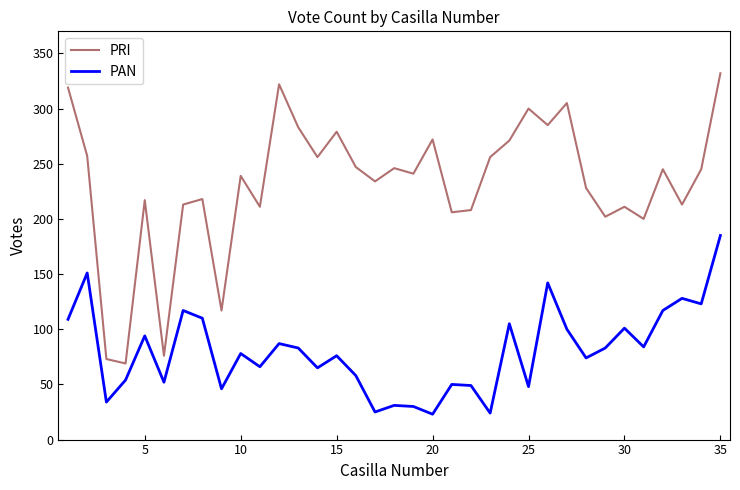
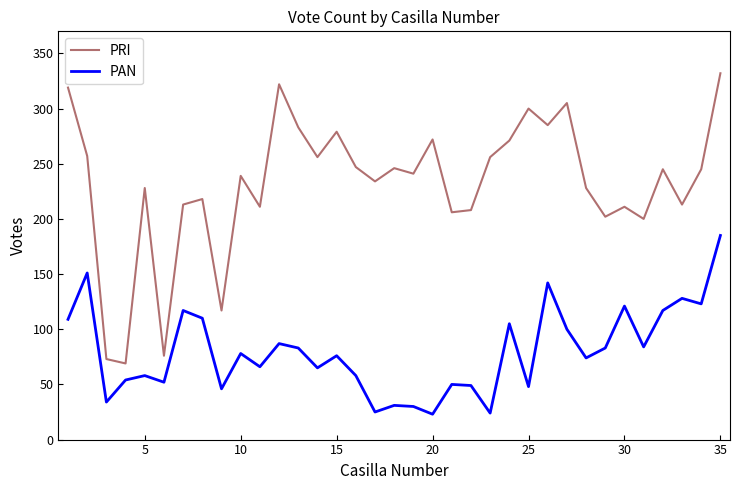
PRI, 5: 217 -> 228
PAN, 5: 94 -> 58
PAN, 30: 101 -> 121
